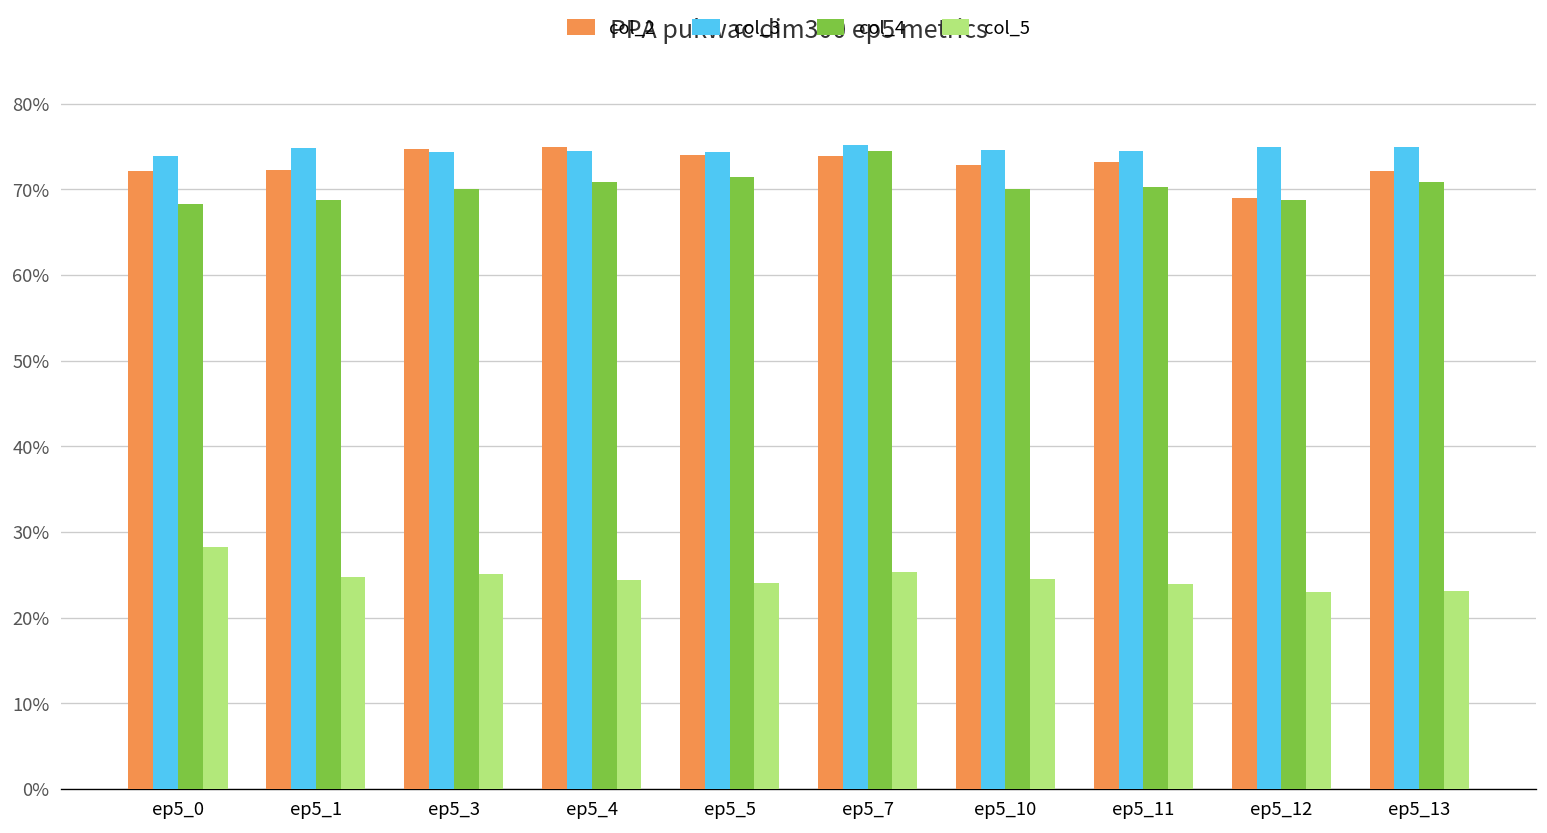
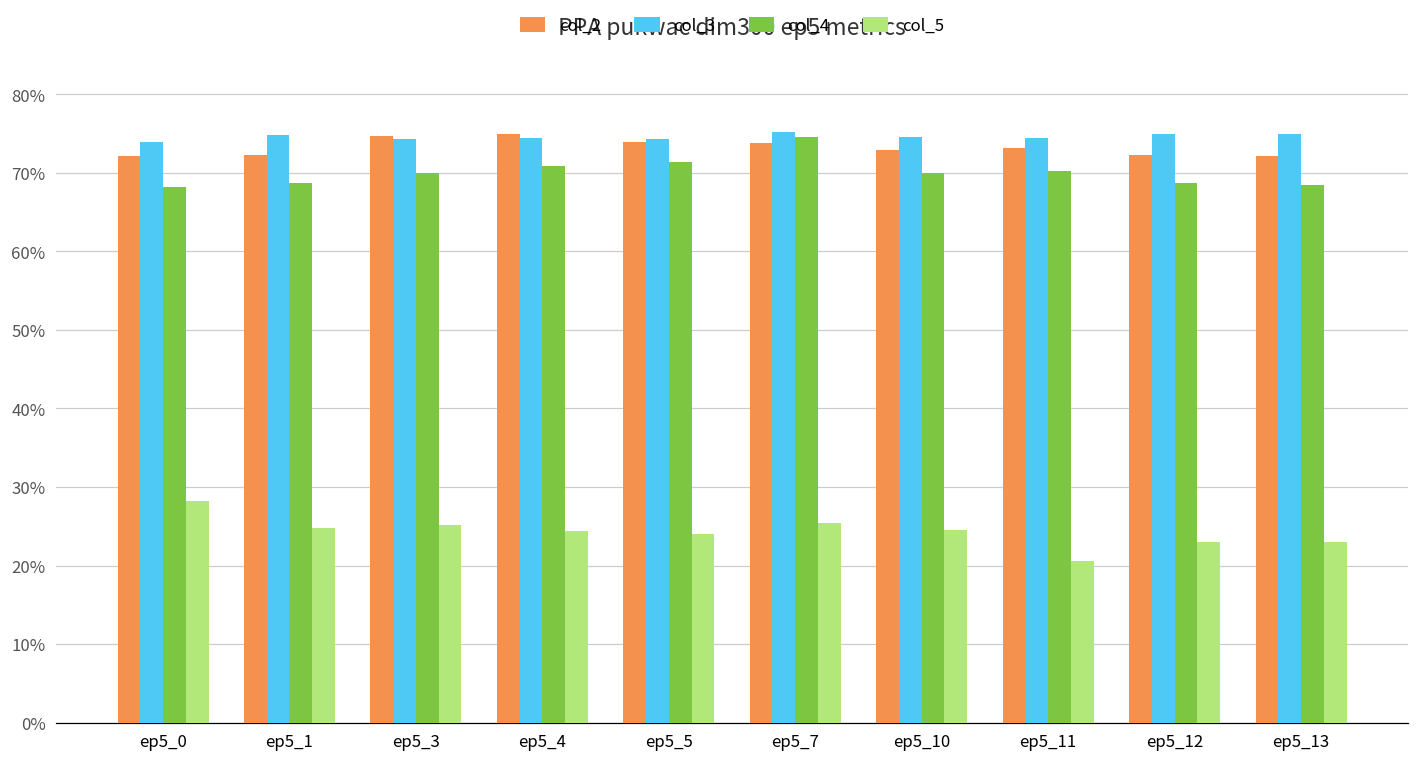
col_5, ep5_11: 24% -> 21%
col_2, ep5_12: 69% -> 72%
col_4, ep5_13: 71% -> 68%
